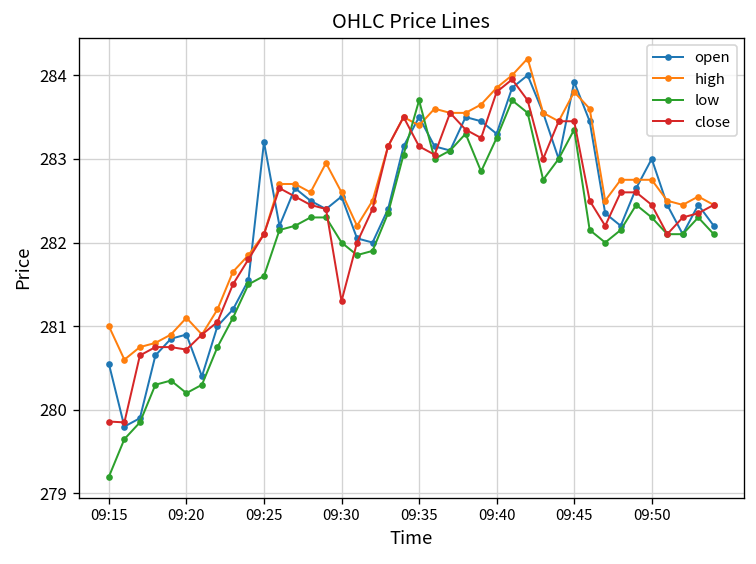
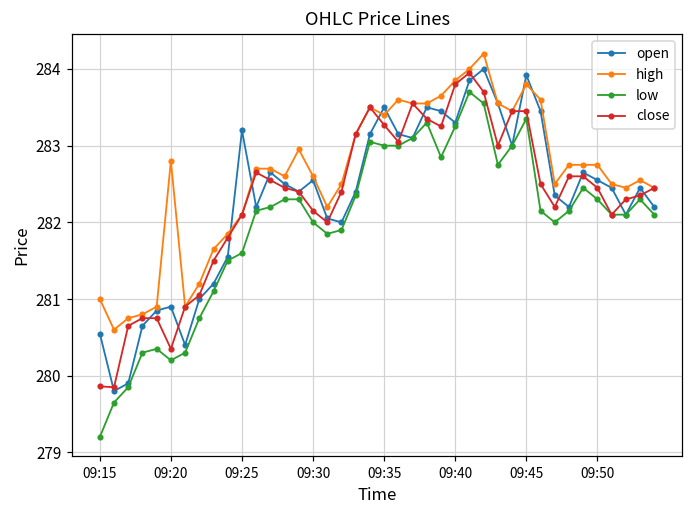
high, 09:20: 281.1 -> 282.8
close, 09:20: 280.7 -> 280.4
close, 09:30: 281.3 -> 282.2
low, 09:35: 283.7 -> 283.0
close, 09:35: 283.2 -> 283.3
open, 09:50: 283.0 -> 282.6
